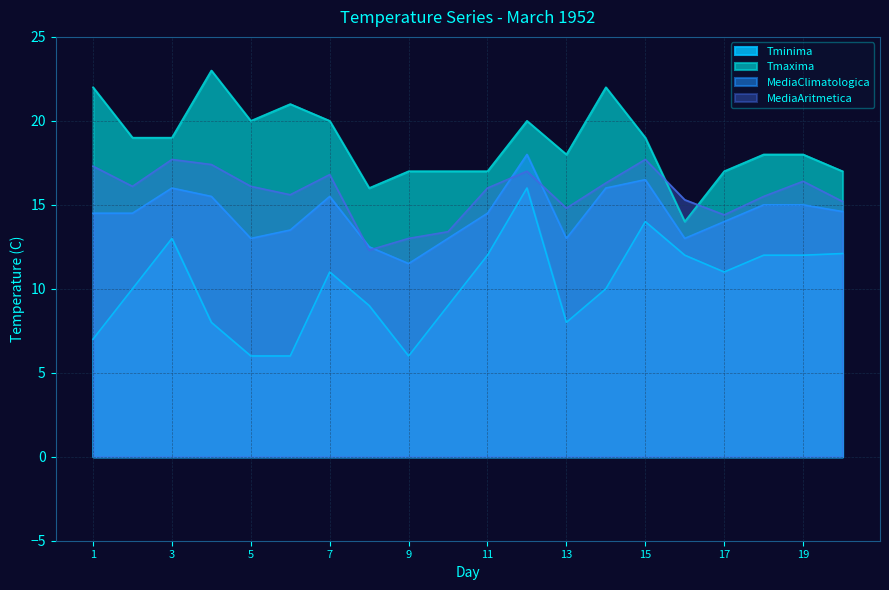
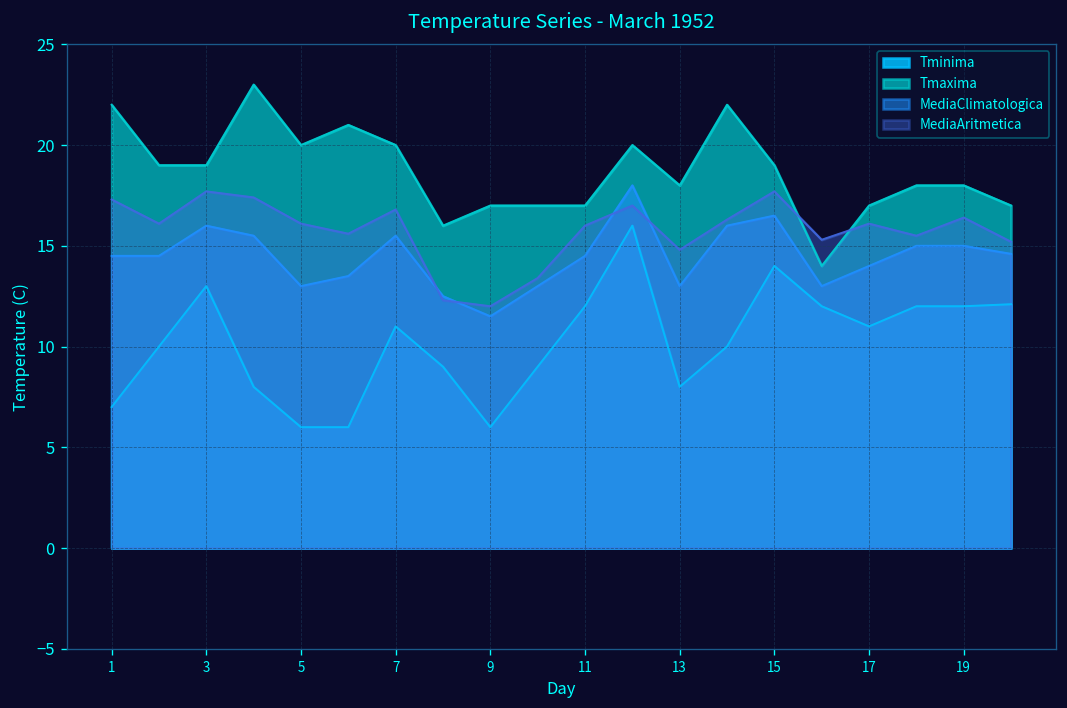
MediaAritmetica, 9: 13 -> 12
MediaAritmetica, 17: 14.4 -> 16.1
